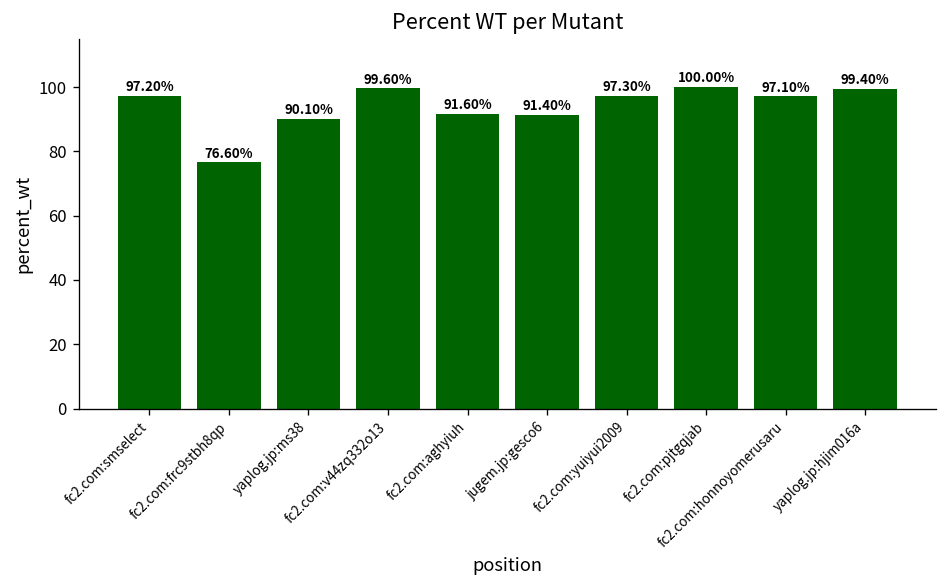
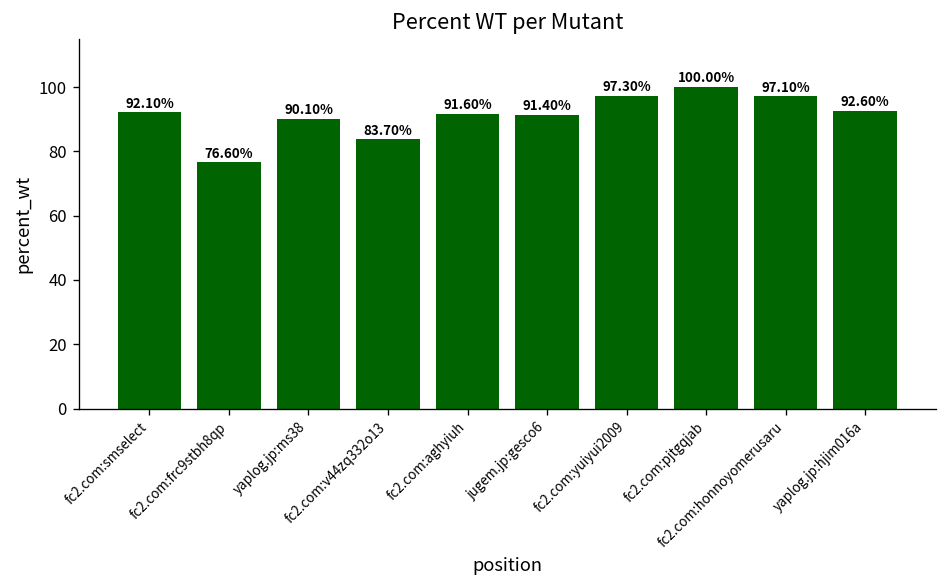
fc2.com:smselect: 97.20% -> 92.10%
fc2.com:v44zq332o13: 99.60% -> 83.70%
yaplog.jp:hjim016a: 99.40% -> 92.60%
